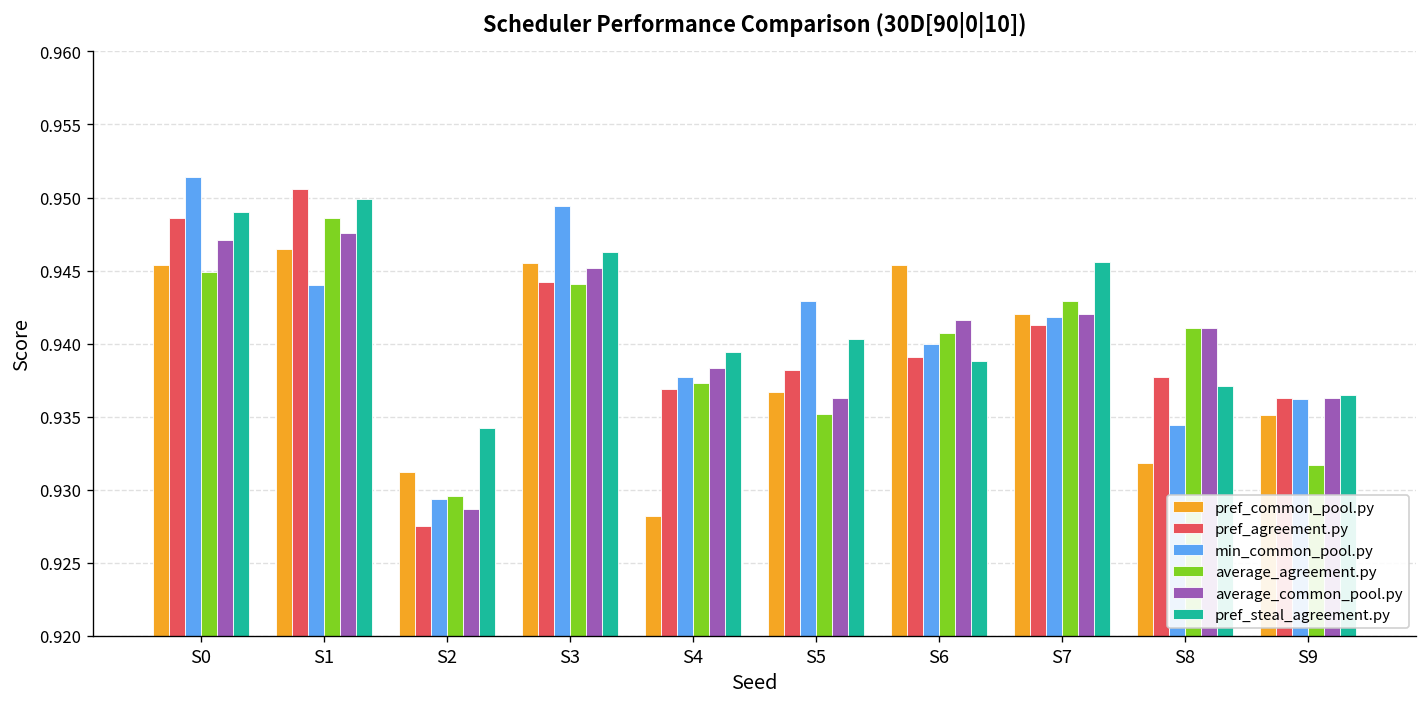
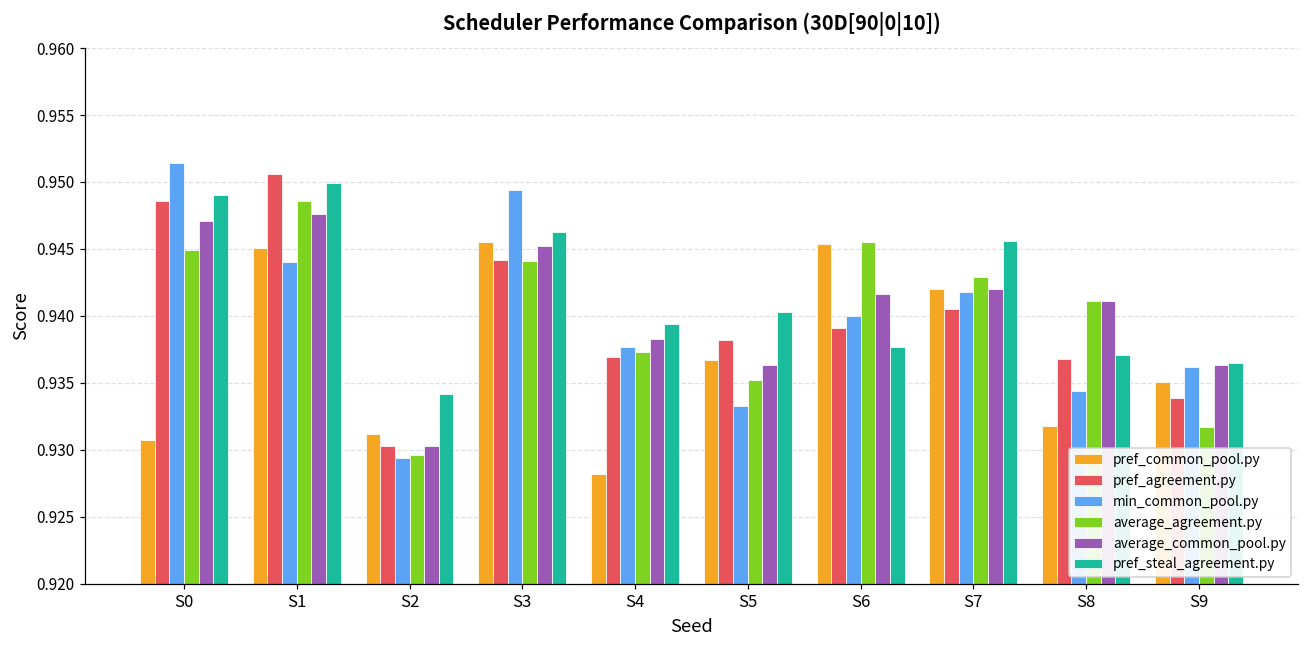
pref_common_pool.py, S0: 0.9454 -> 0.9307
pref_common_pool.py, S1: 0.9465 -> 0.9451
pref_agreement.py, S2: 0.9275 -> 0.9303
average_common_pool.py, S2: 0.9287 -> 0.9303
min_common_pool.py, S5: 0.9429 -> 0.9333
average_agreement.py, S6: 0.9407 -> 0.9455
pref_steal_agreement.py, S6: 0.9388 -> 0.9377
pref_agreement.py, S7: 0.9413 -> 0.9405
pref_agreement.py, S8: 0.9377 -> 0.9368
pref_agreement.py, S9: 0.9363 -> 0.9339
